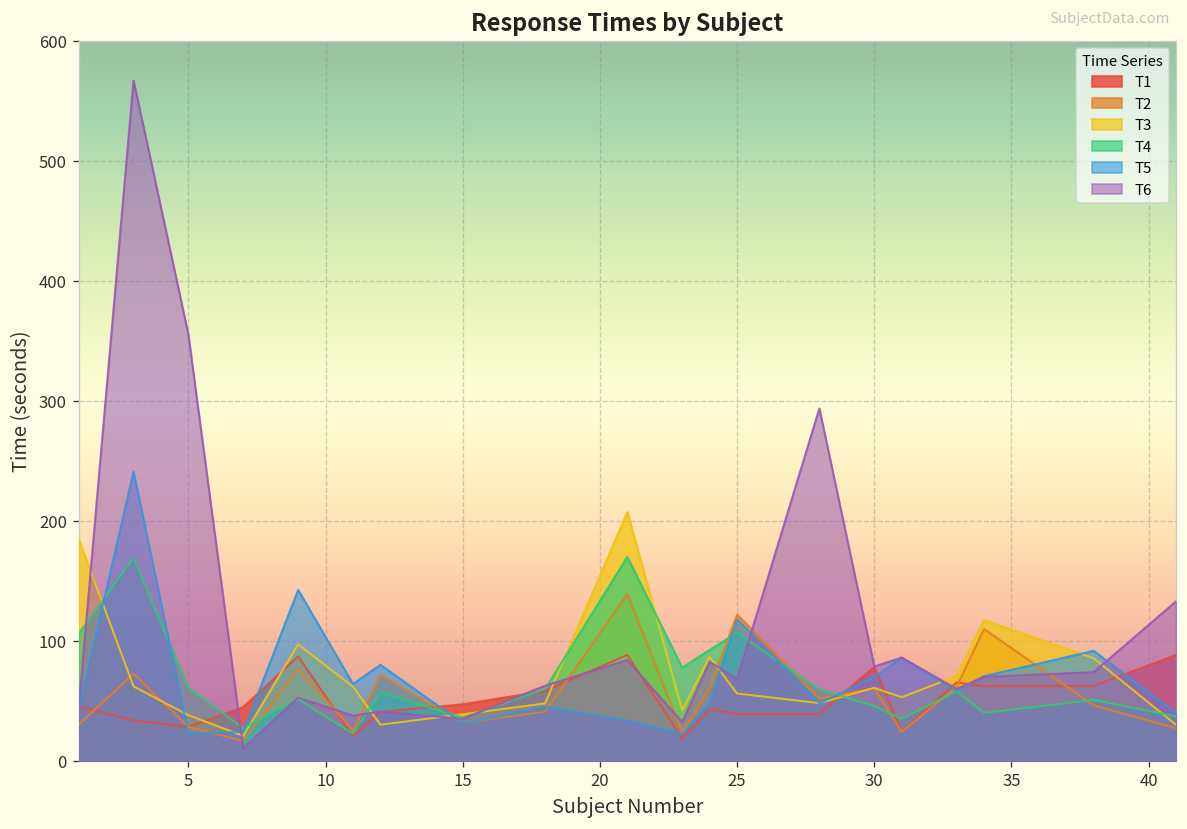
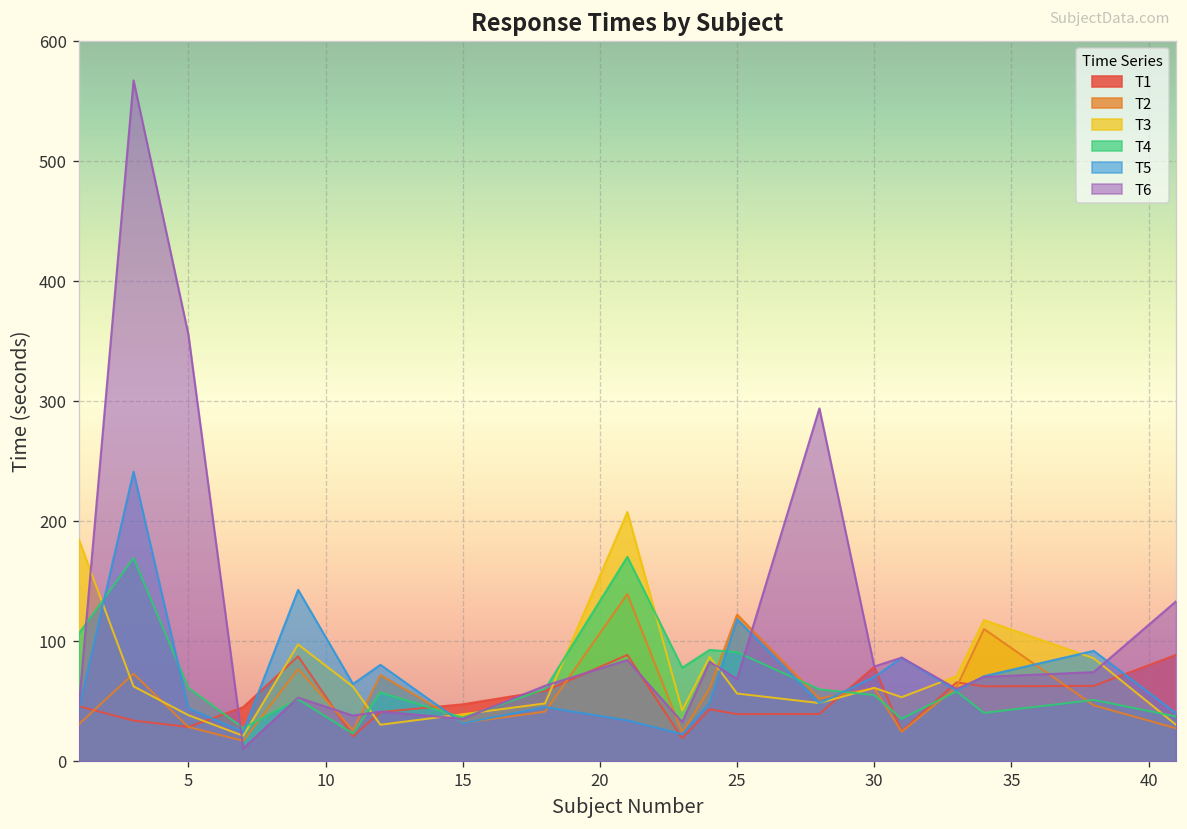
T5, 5: 23 -> 44
T4, 25: 107 -> 91
T4, 30: 46 -> 55
